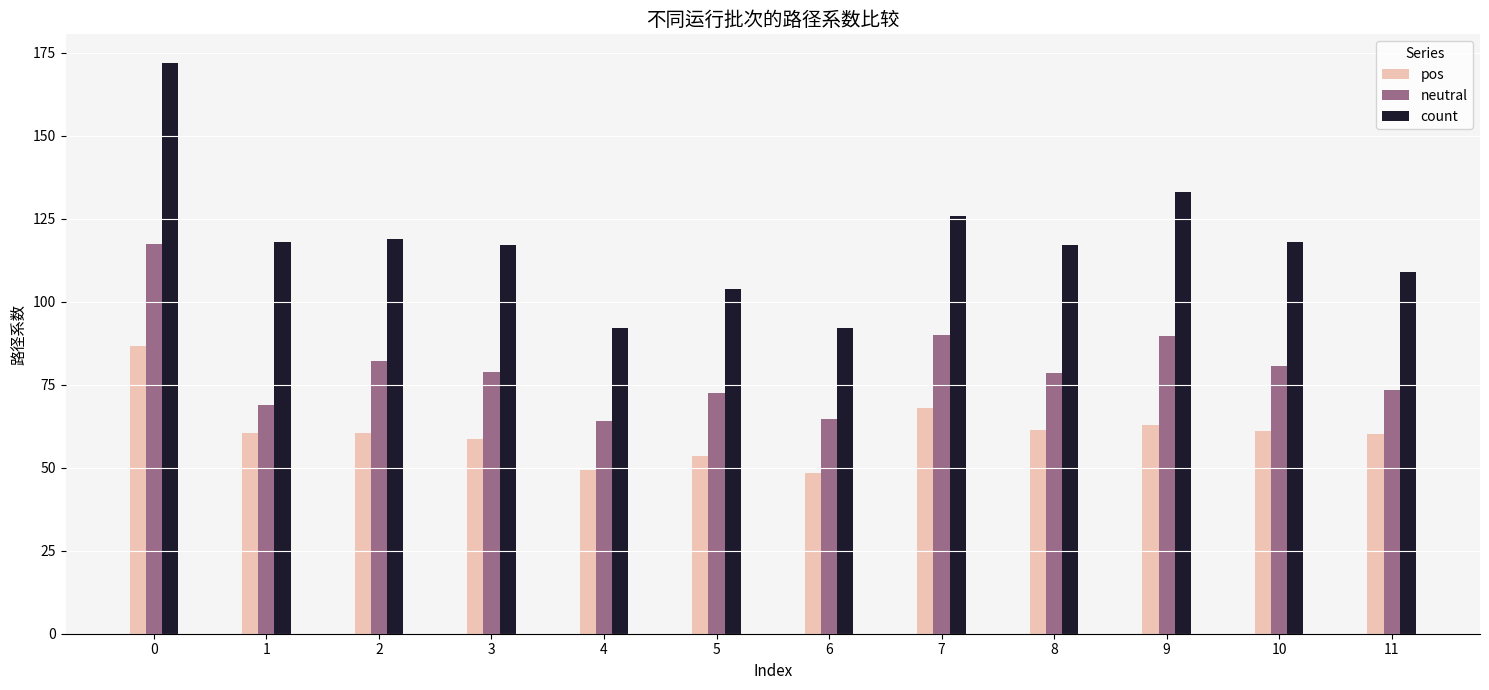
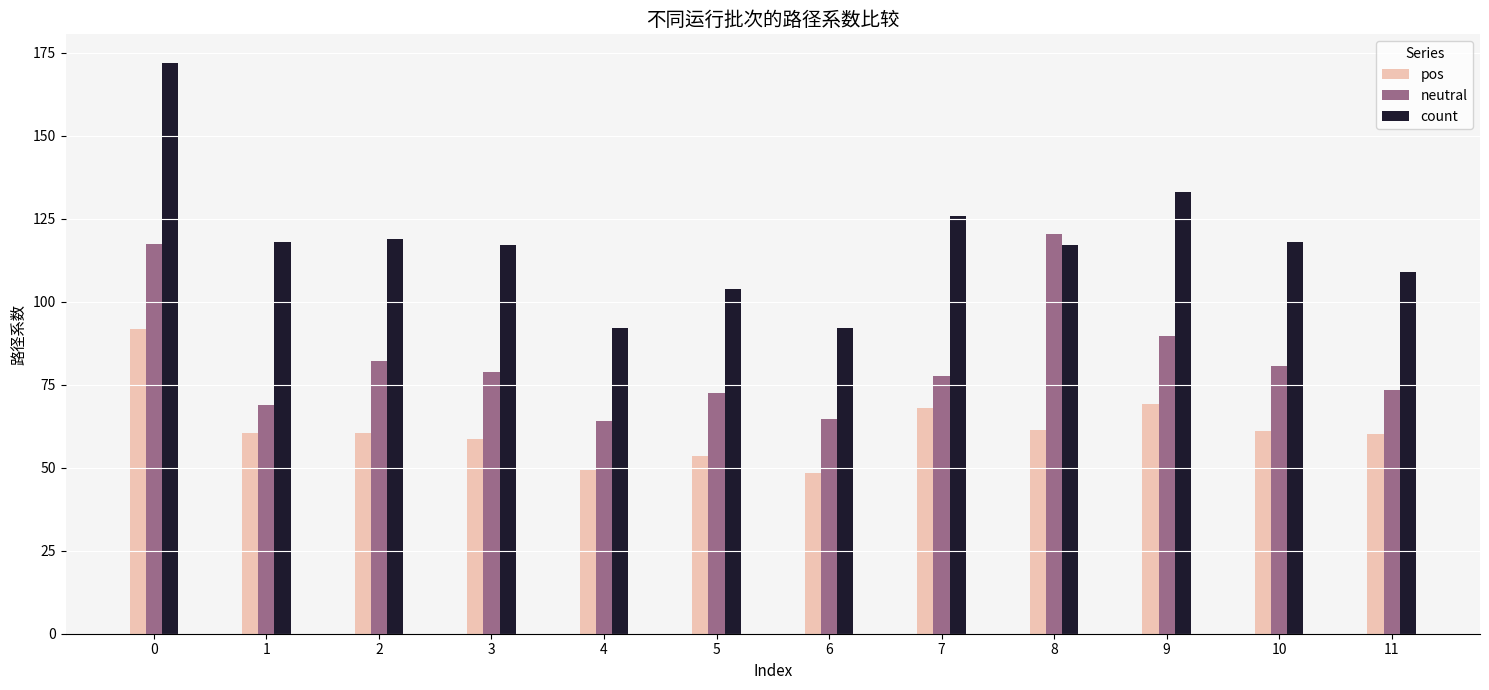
pos, 0: 87 -> 92
neutral, 7: 90 -> 78
neutral, 8: 78 -> 120
pos, 9: 63 -> 69
